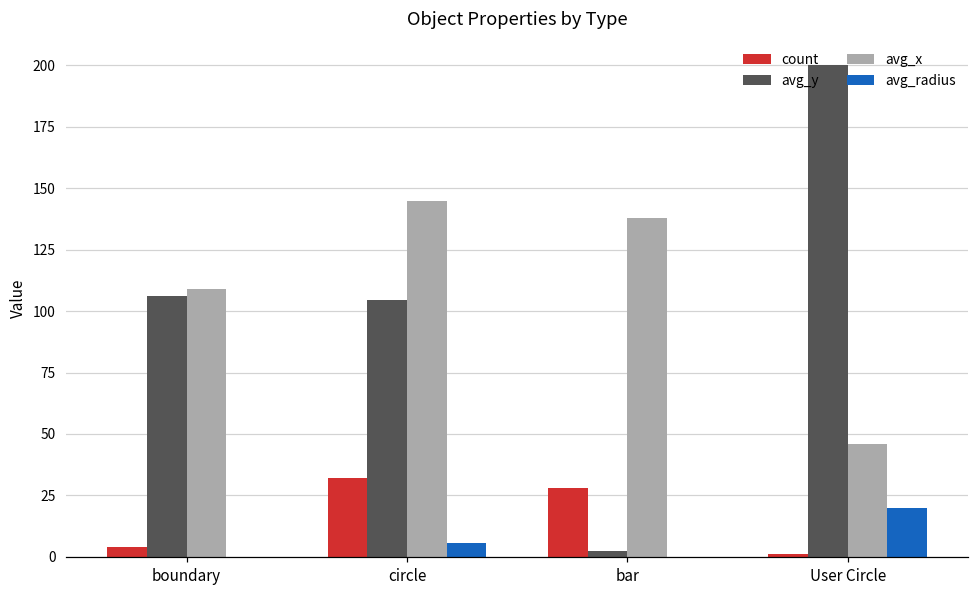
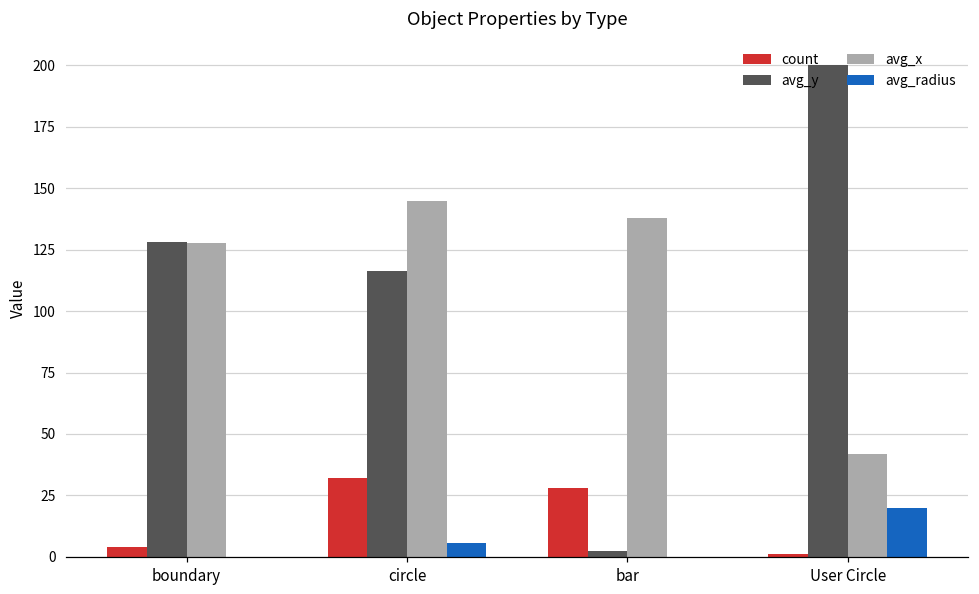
avg_y, boundary: 106 -> 128
avg_x, boundary: 109 -> 128
avg_y, circle: 105 -> 116
avg_x, User Circle: 46 -> 42
